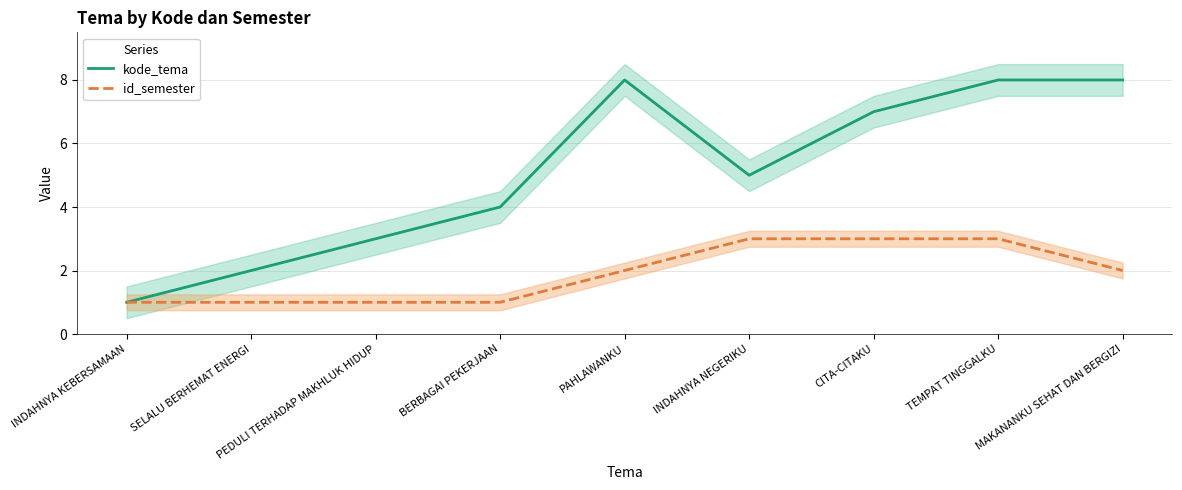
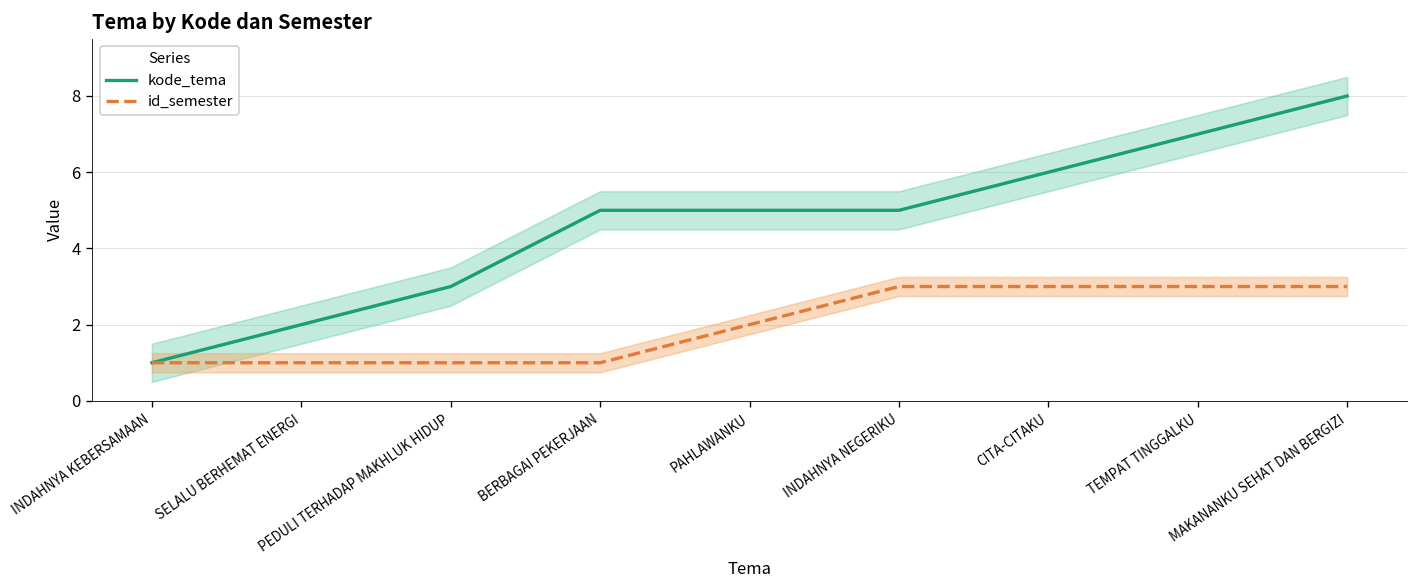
kode_tema, BERBAGAI PEKERJAAN: 4 -> 5
kode_tema, PAHLAWANKU: 8 -> 5
kode_tema, CITA-CITAKU: 7 -> 6
kode_tema, TEMPAT TINGGALKU: 8 -> 7
id_semester, MAKANANKU SEHAT DAN BERGIZI: 2 -> 3
